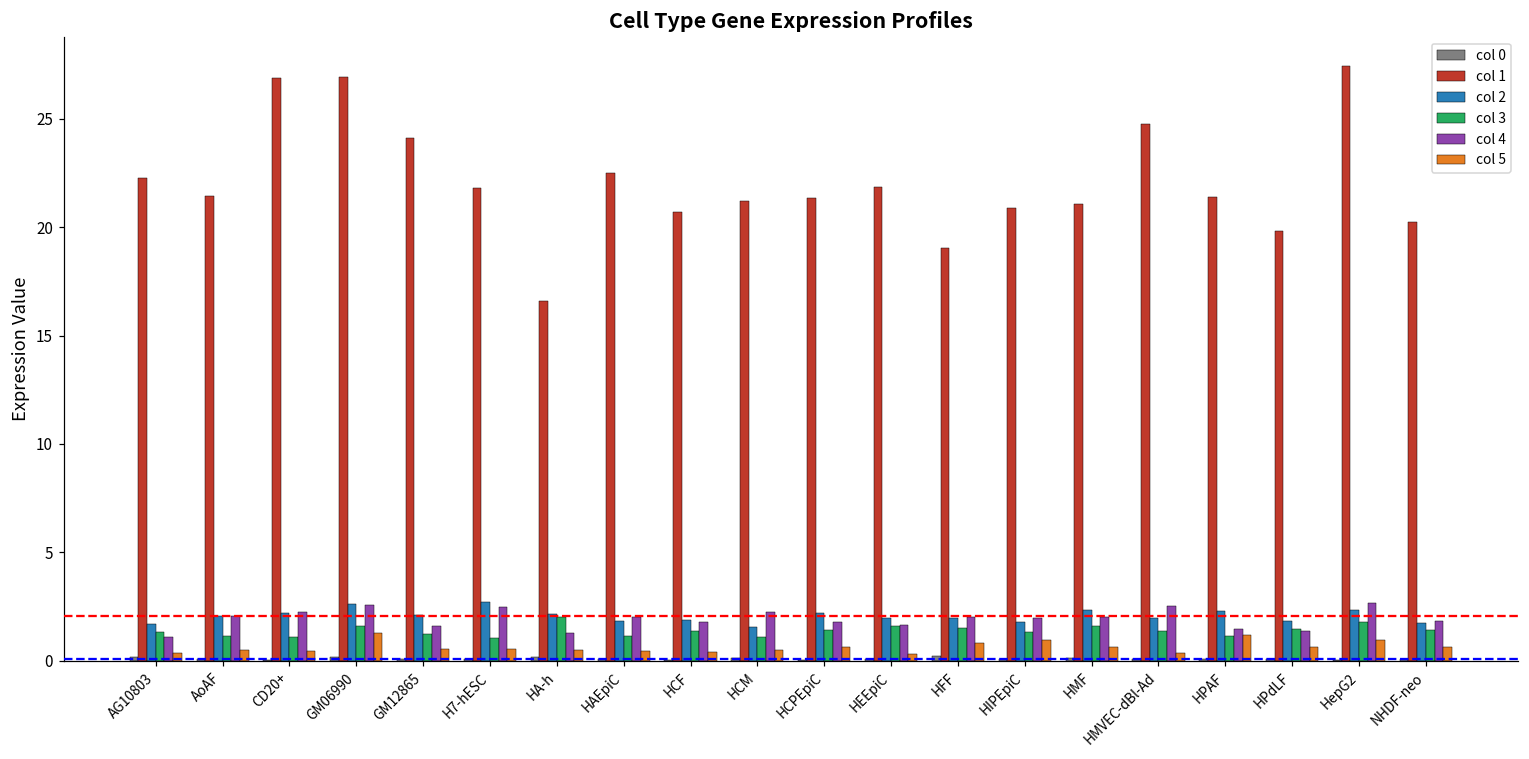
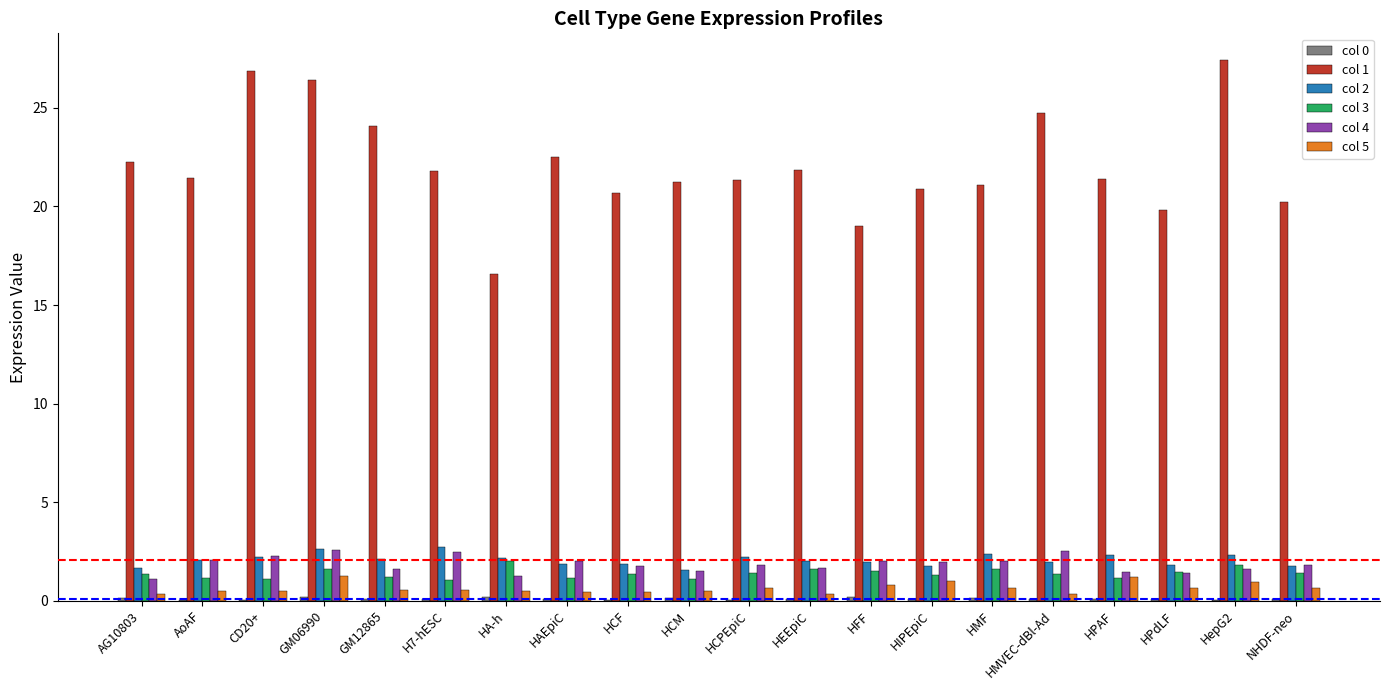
col 1, GM06990: 26.9 -> 26.4
col 4, HCM: 2.2 -> 1.5
col 4, HepG2: 2.7 -> 1.6
